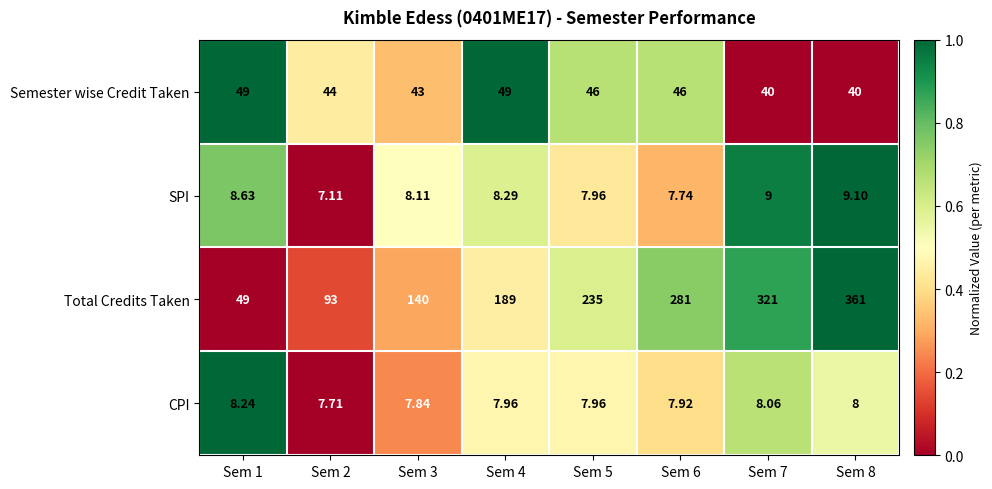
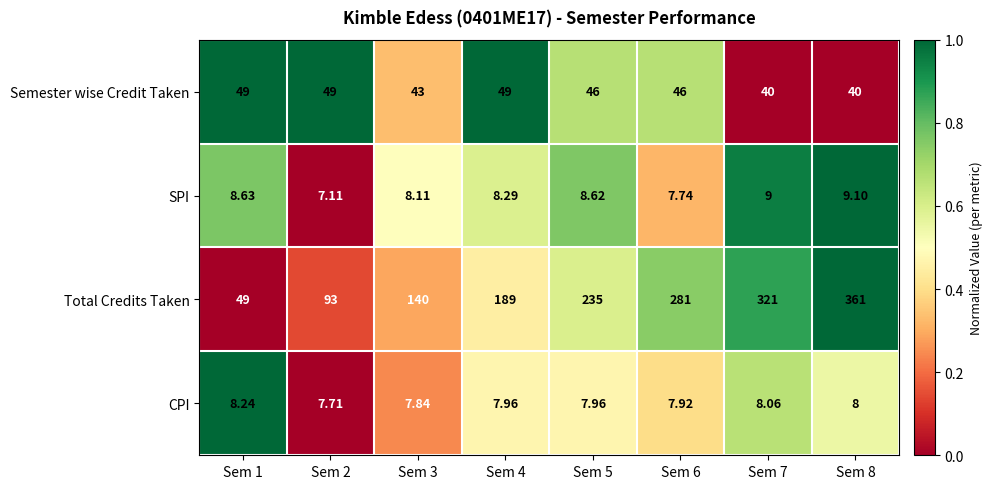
Semester wise Credit Taken, Sem 2: 44 -> 49
SPI, Sem 5: 7.96 -> 8.62
